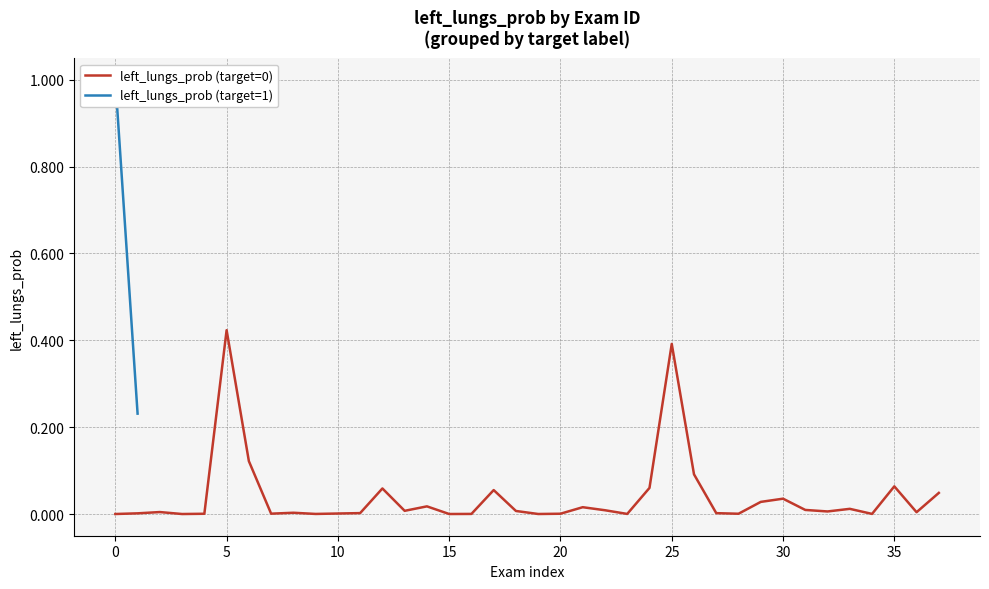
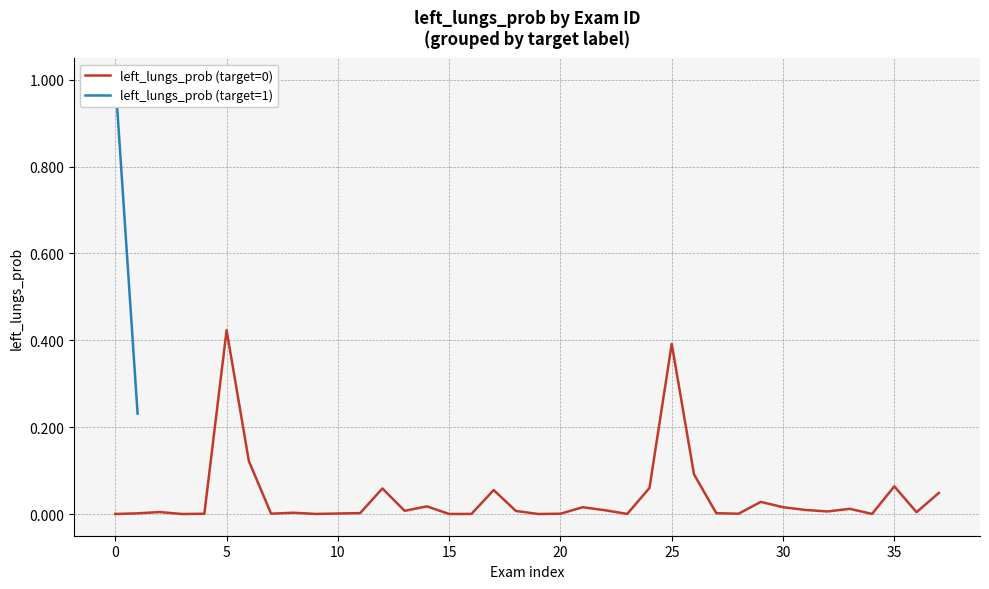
left_lungs_prob (target=0), 30: 0.04 -> 0.02
